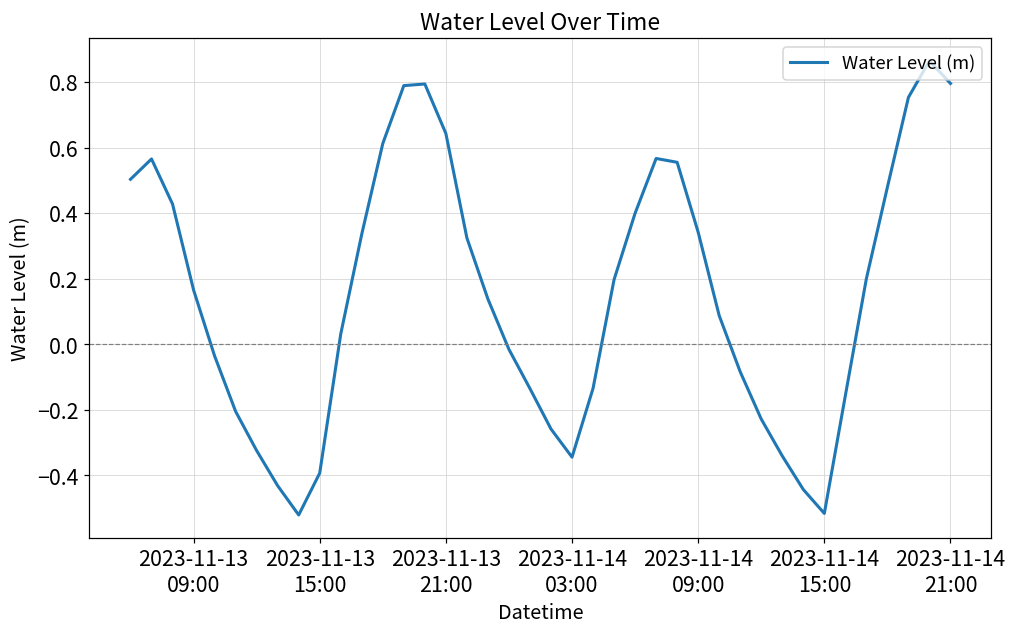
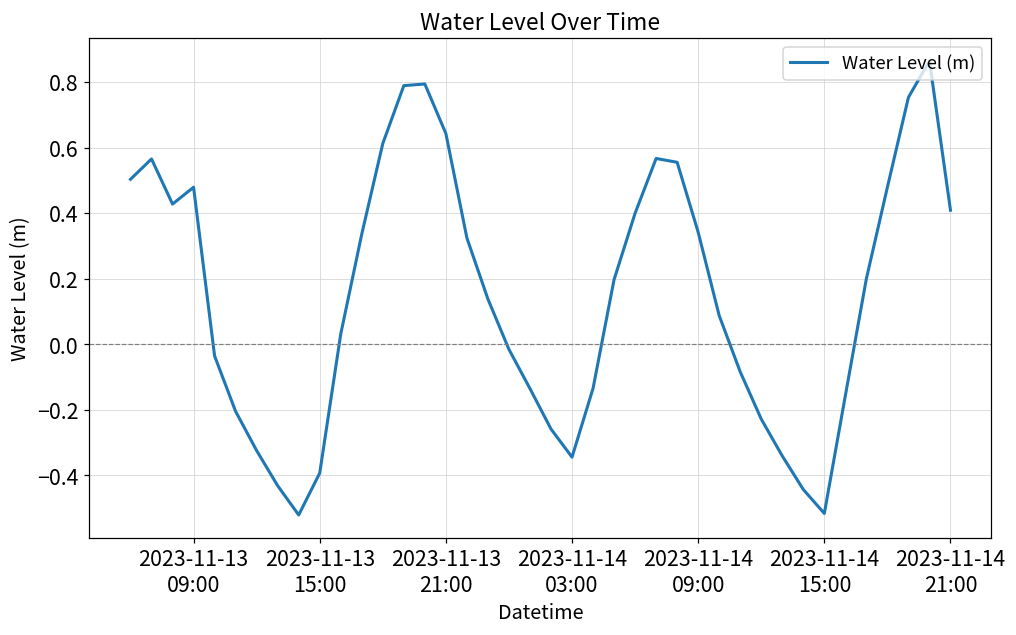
2023-11-13 09:00: 0.17 -> 0.48
2023-11-14 21:00: 0.80 -> 0.41
